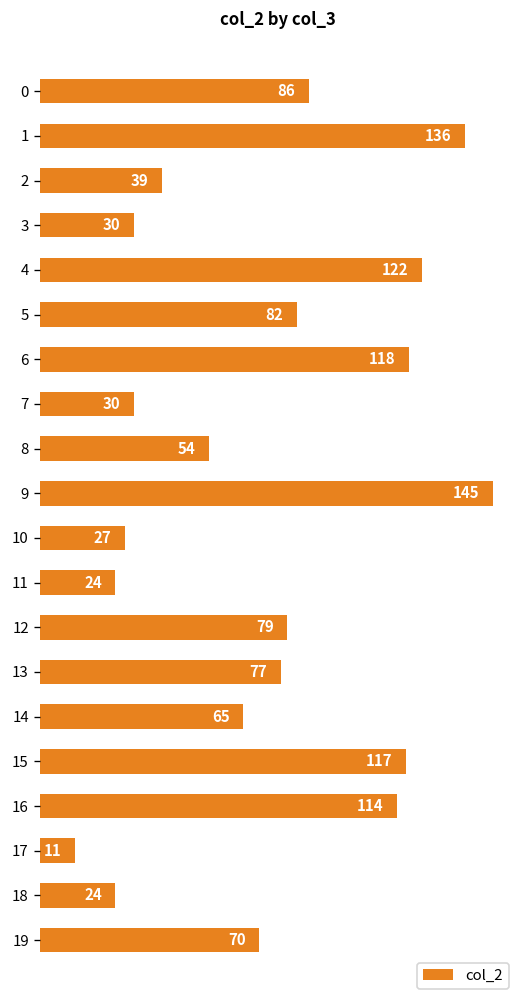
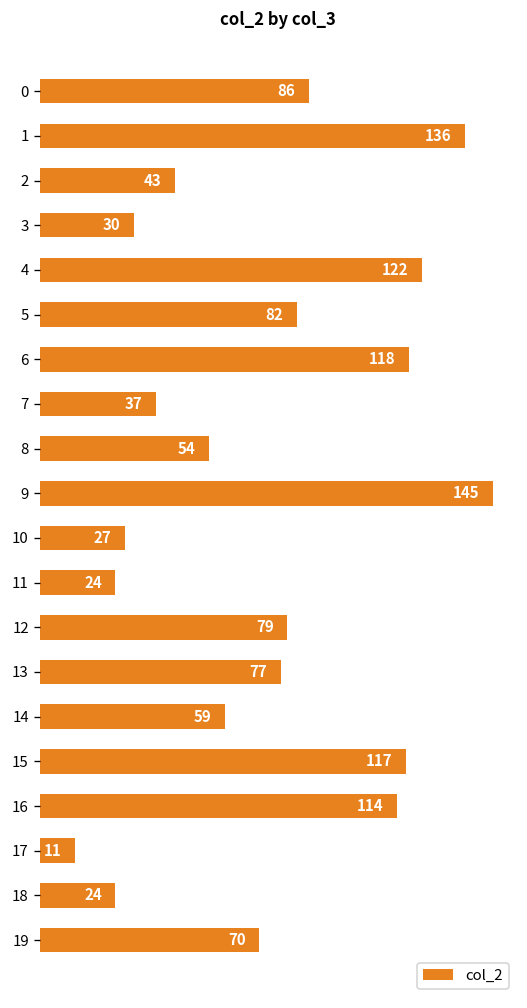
2: 39 -> 43
7: 30 -> 37
14: 65 -> 59
